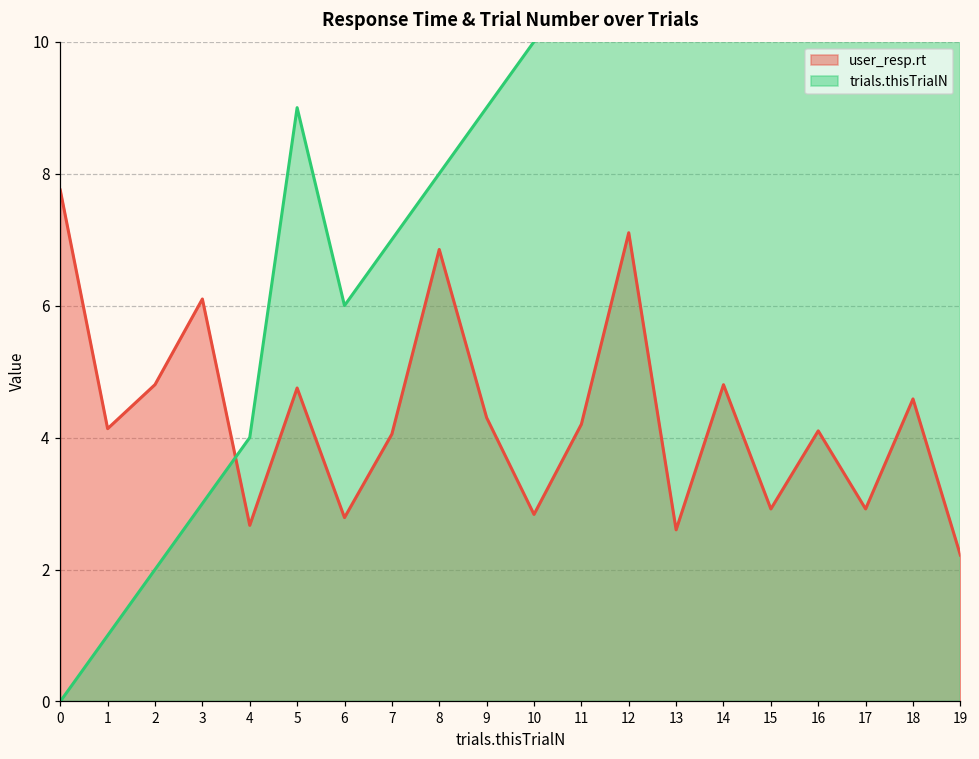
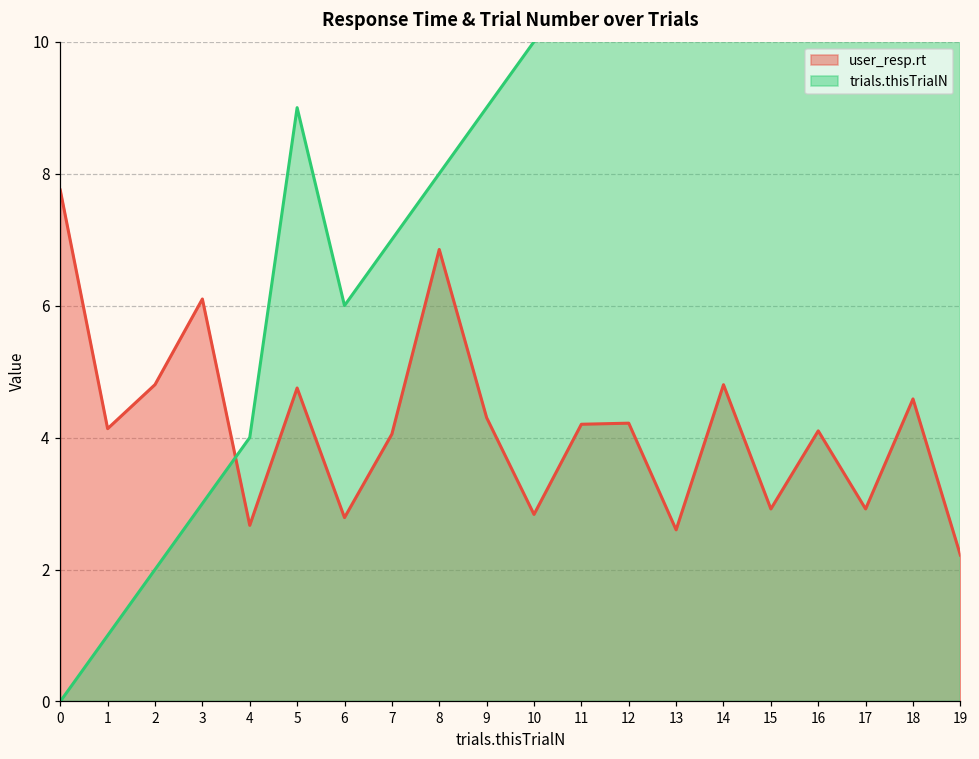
user_resp.rt, 12: 7.1 -> 4.2
